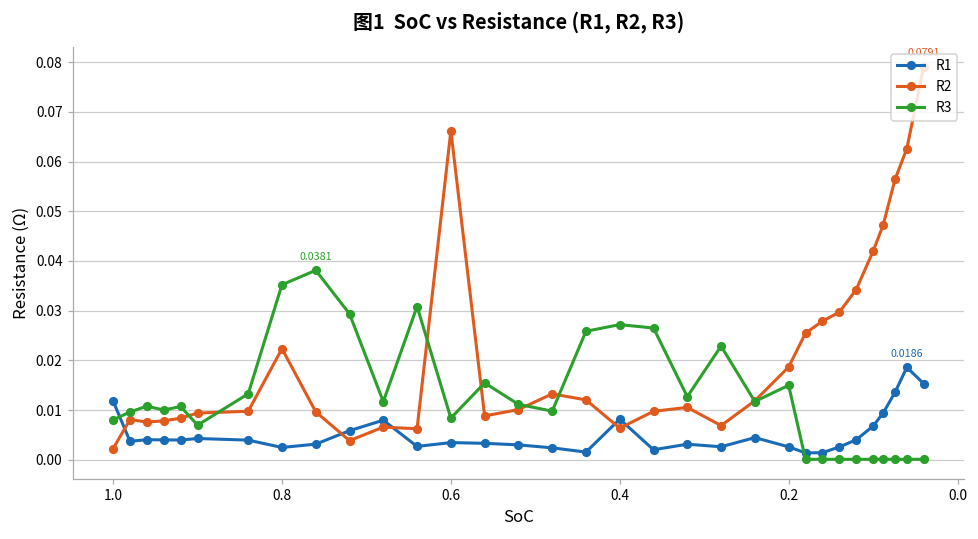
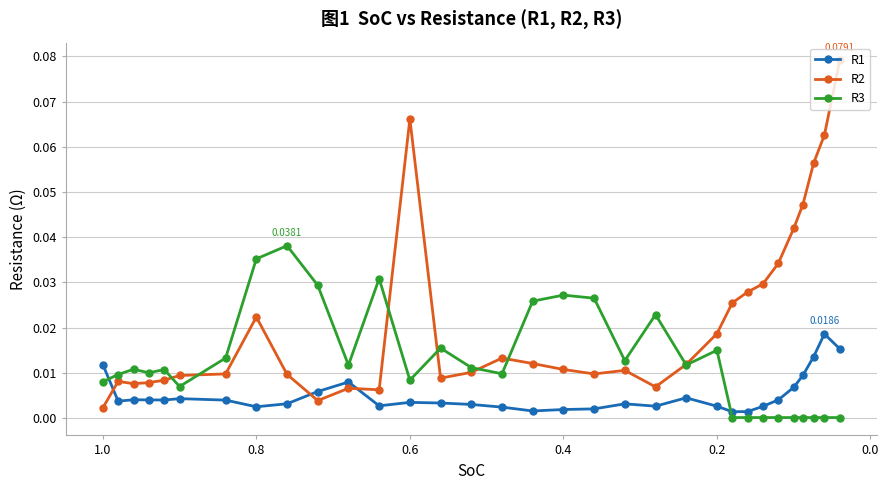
R1, 0.4: 0.008 -> 0.002
R2, 0.4: 0.006 -> 0.011
